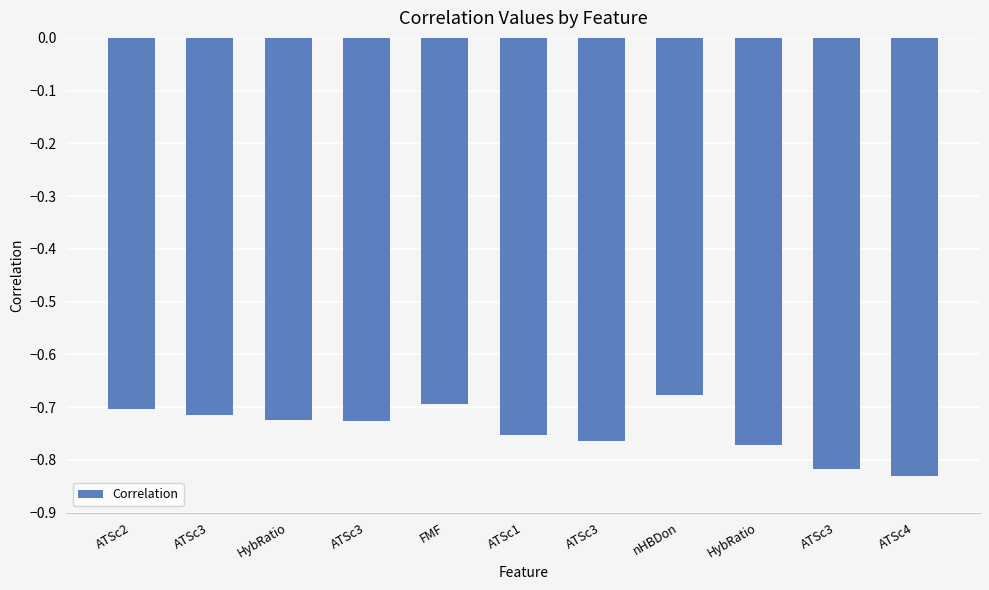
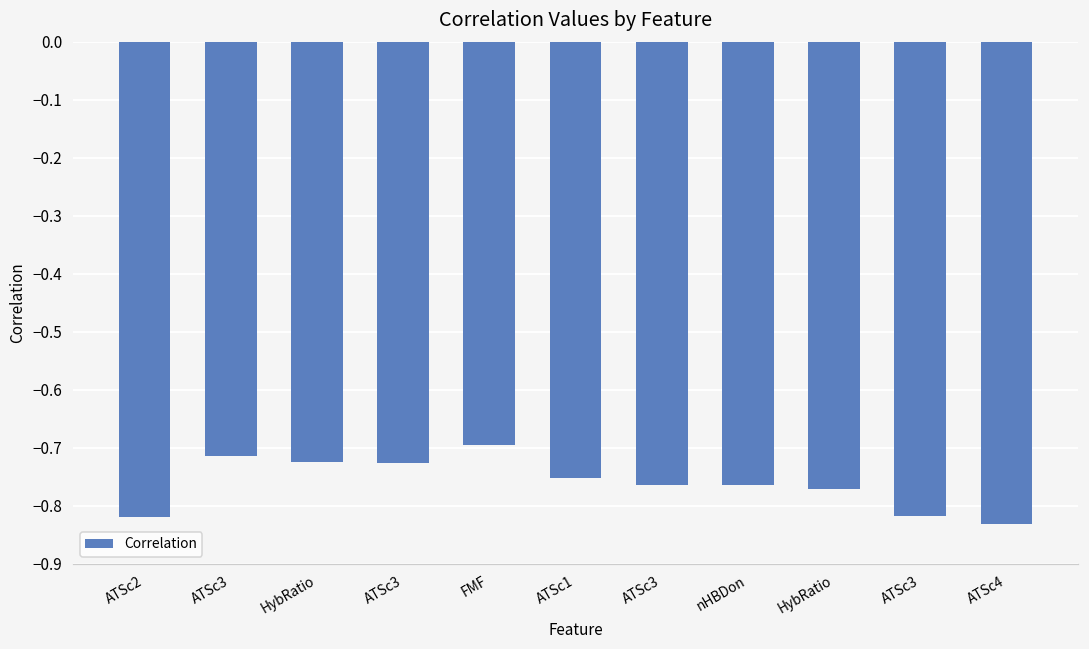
ATSc2: -0.70 -> -0.82
nHBDon: -0.68 -> -0.76
